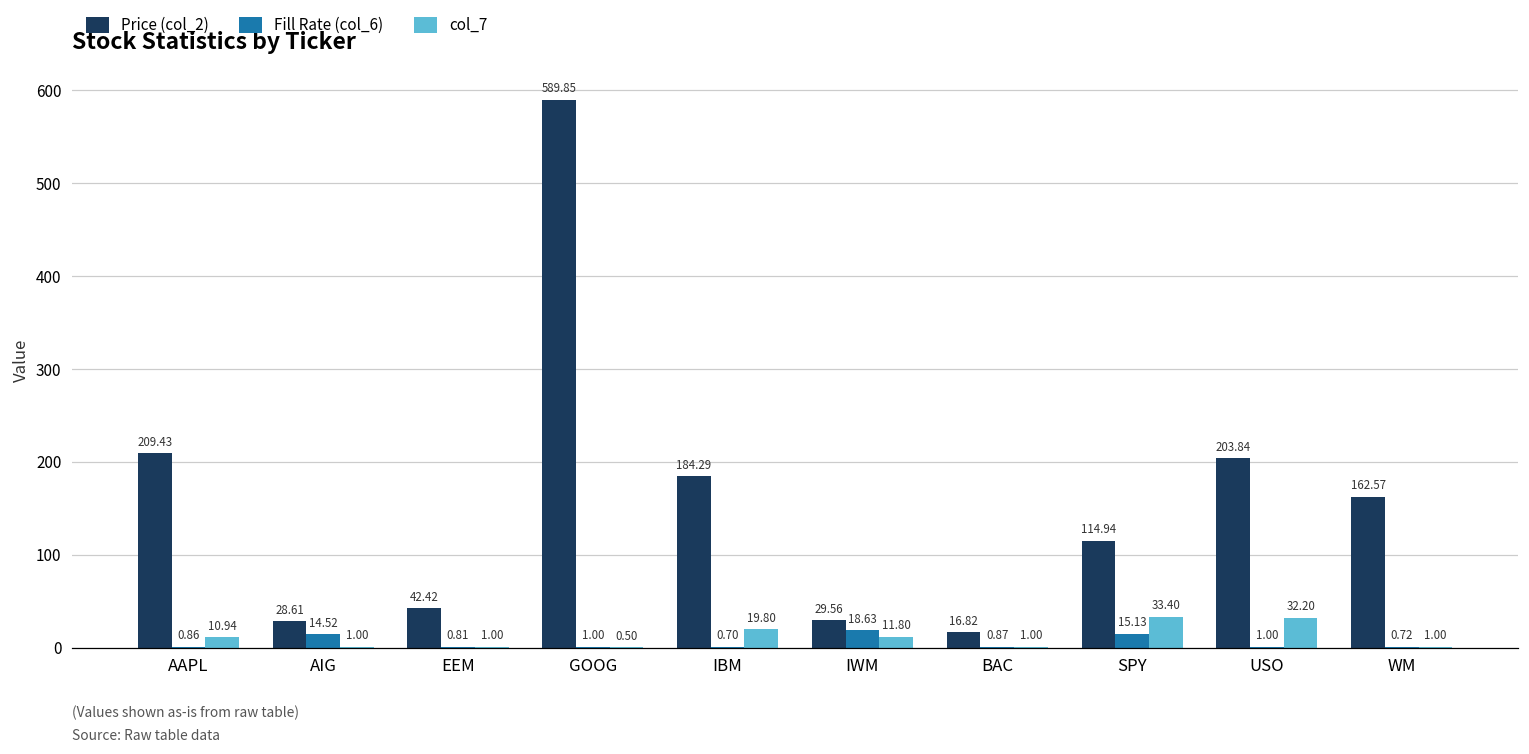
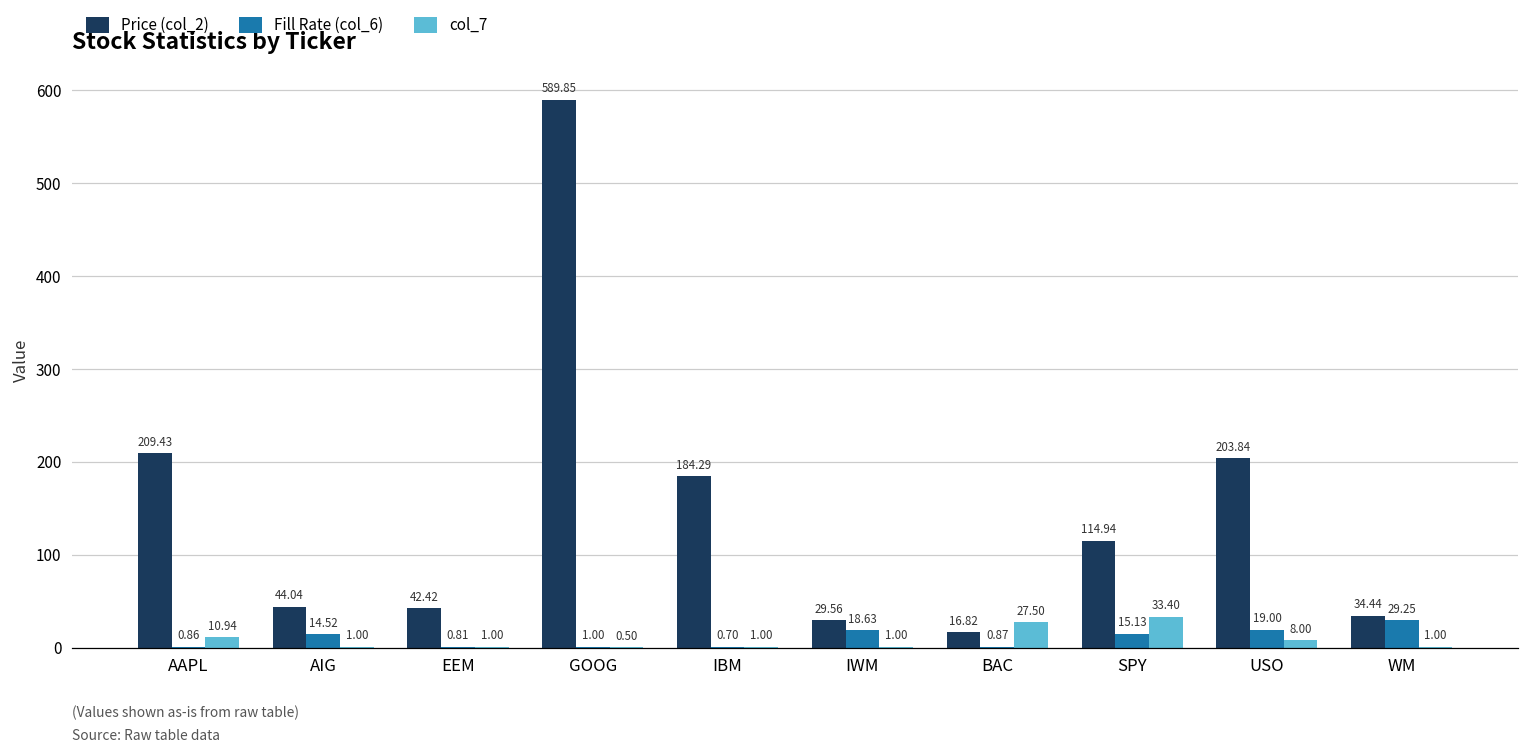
Price (col_2), AIG: 28.61 -> 44.04
col_7, IBM: 19.80 -> 1.00
col_7, IWM: 11.80 -> 1.00
col_7, BAC: 1.00 -> 27.50
Fill Rate (col_6), USO: 1.00 -> 19.00
col_7, USO: 32.20 -> 8.00
Price (col_2), WM: 162.57 -> 34.44
Fill Rate (col_6), WM: 0.72 -> 29.25
